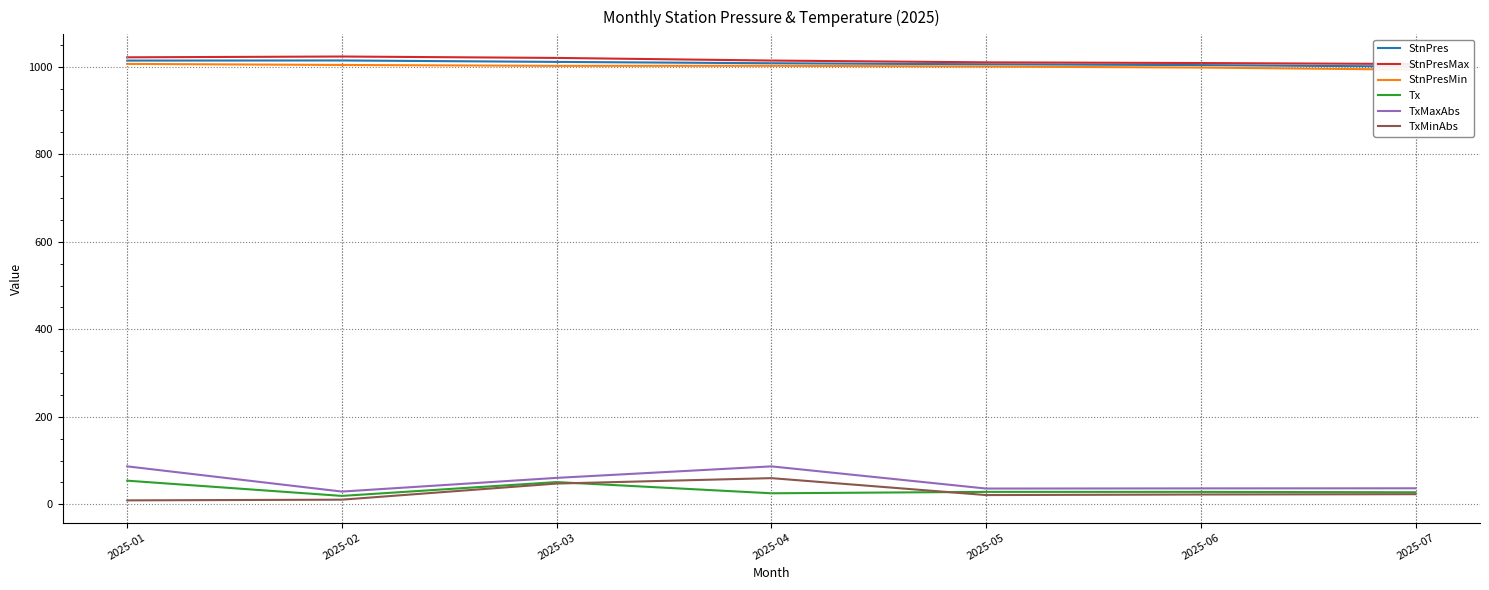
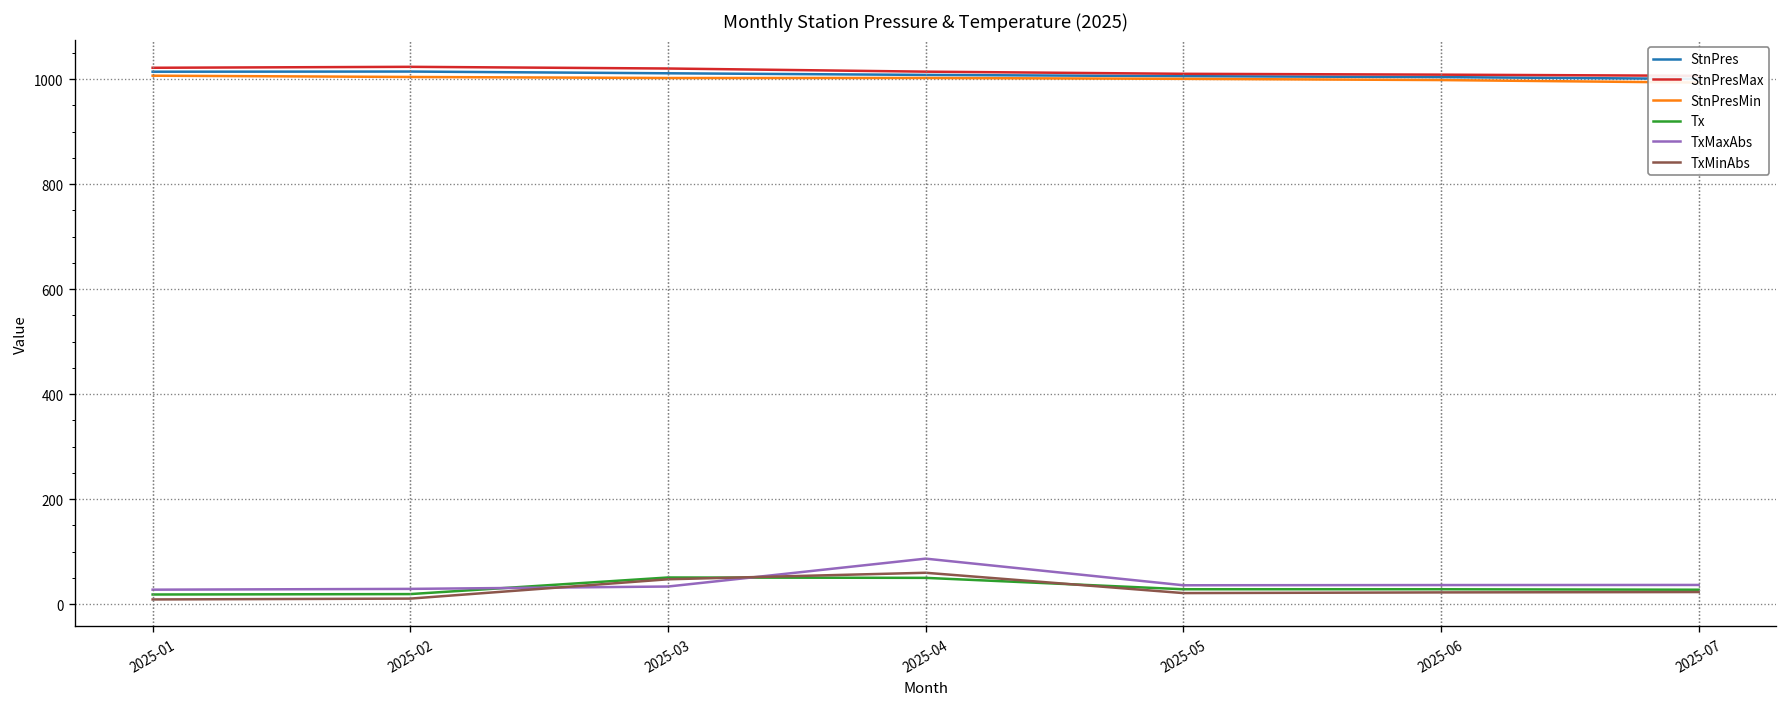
Tx, 2025-01: 50 -> 20
TxMaxAbs, 2025-01: 90 -> 30
TxMaxAbs, 2025-03: 60 -> 30
Tx, 2025-04: 30 -> 50
